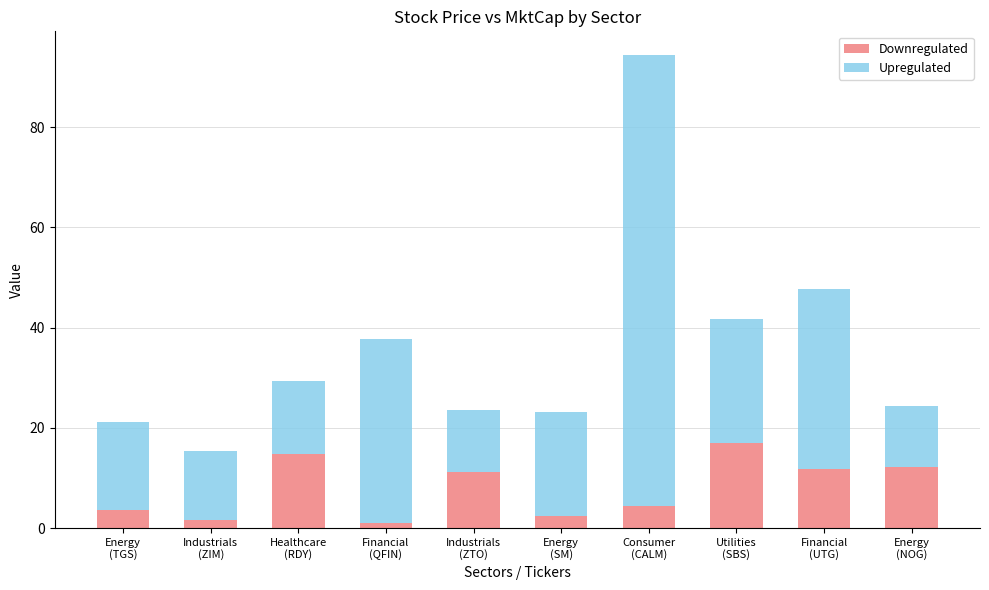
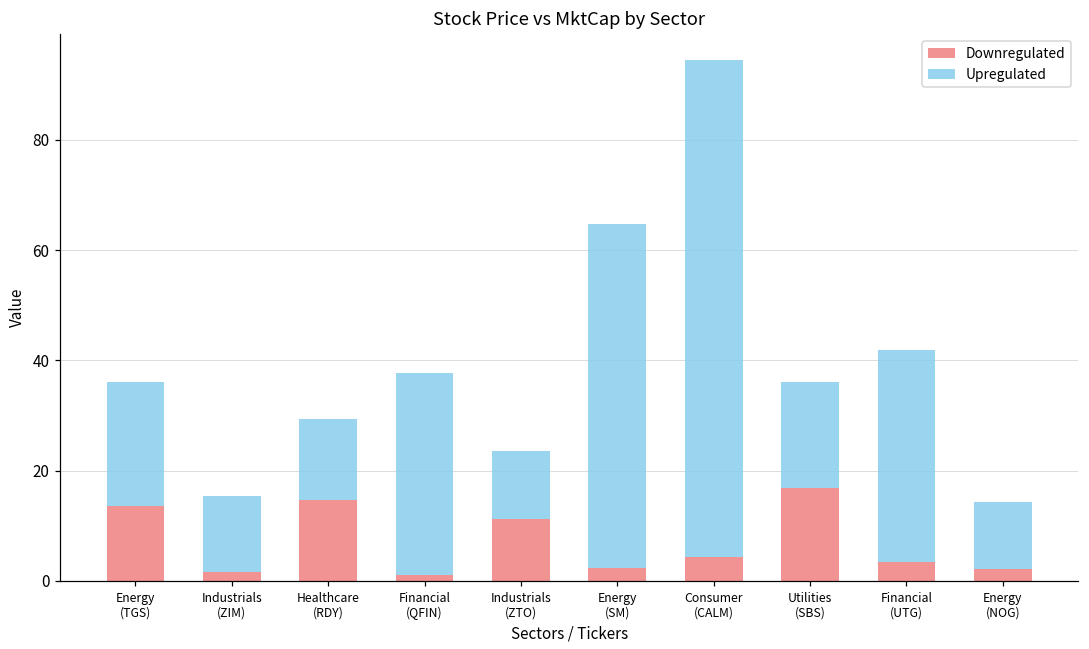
Downregulated, Energy (TGS): 4 -> 14
Upregulated, Energy (TGS): 18 -> 22
Upregulated, Energy (SM): 21 -> 62
Upregulated, Utilities (SBS): 25 -> 19
Downregulated, Financial (UTG): 12 -> 3
Upregulated, Financial (UTG): 36 -> 39
Downregulated, Energy (NOG): 12 -> 2
